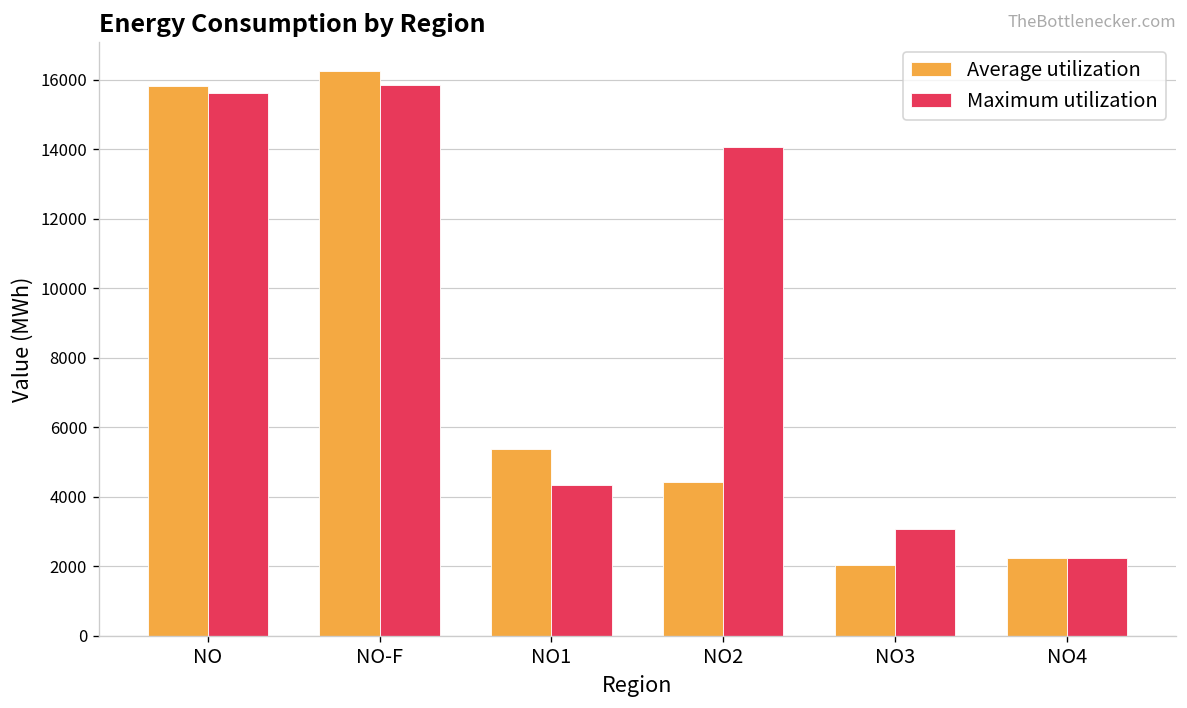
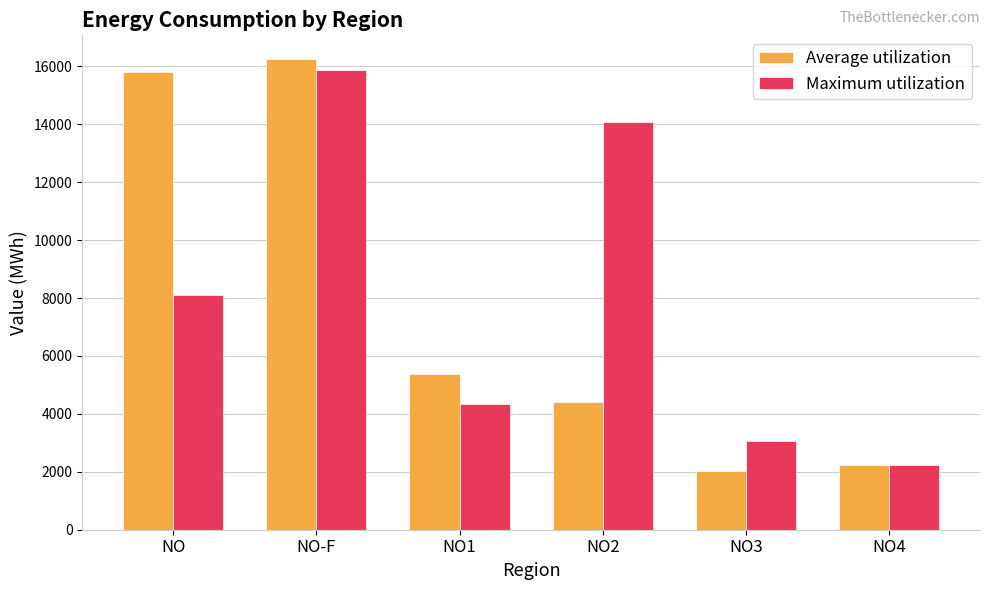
Maximum utilization, NO: 15600 -> 8100
